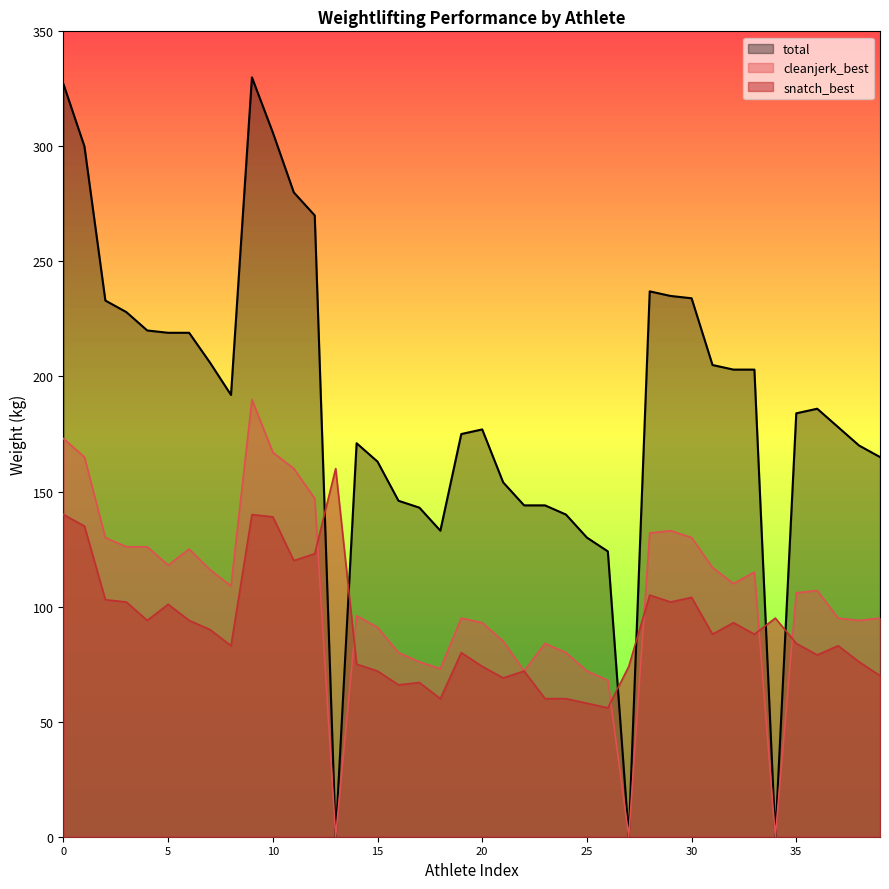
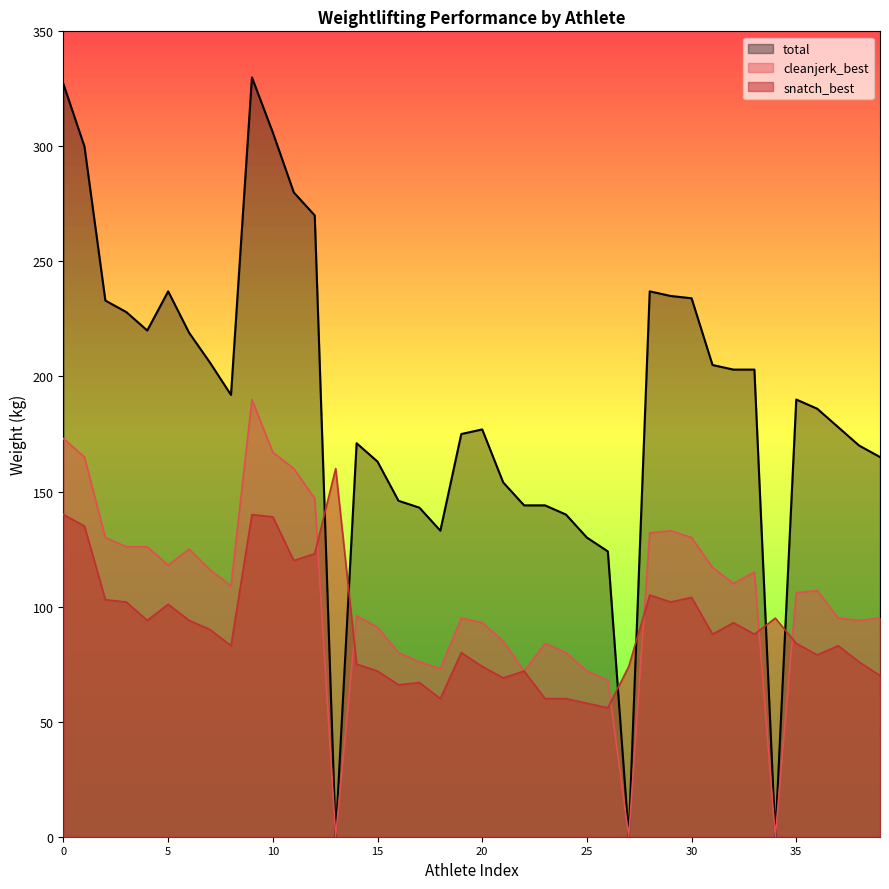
total, 5: 219 -> 237
total, 35: 184 -> 190
